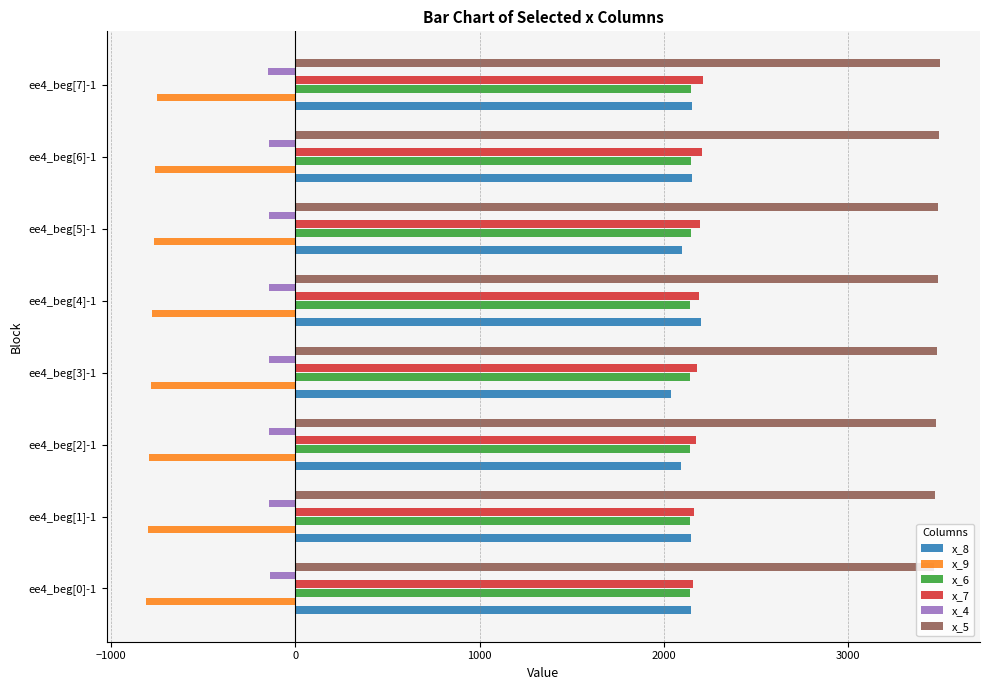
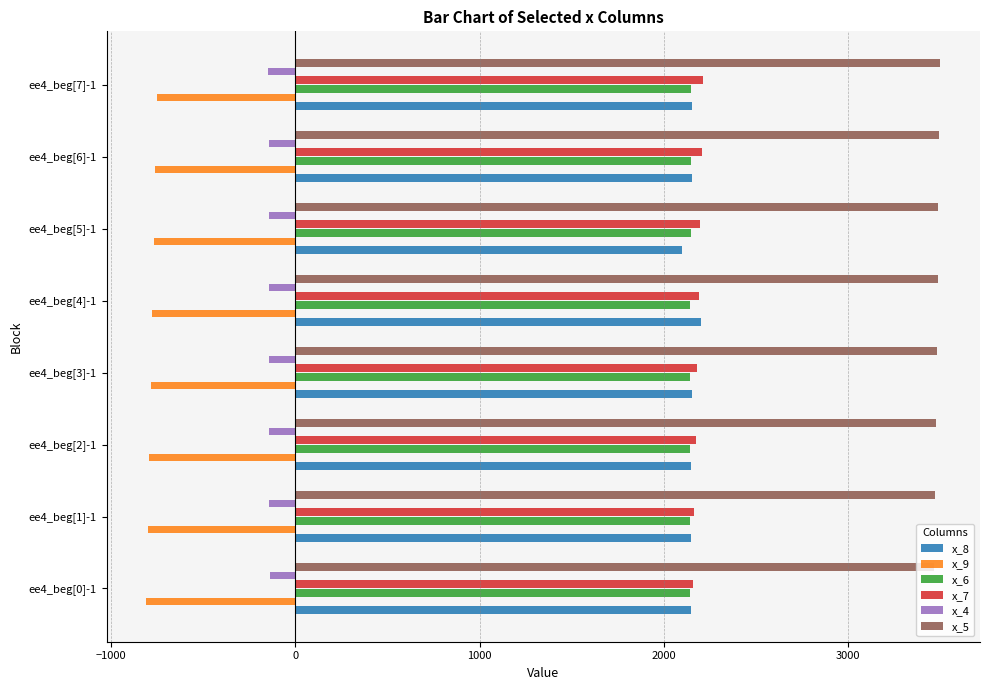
x_8, ee4_beg[3]-1: 2040 -> 2150
x_8, ee4_beg[2]-1: 2100 -> 2150
